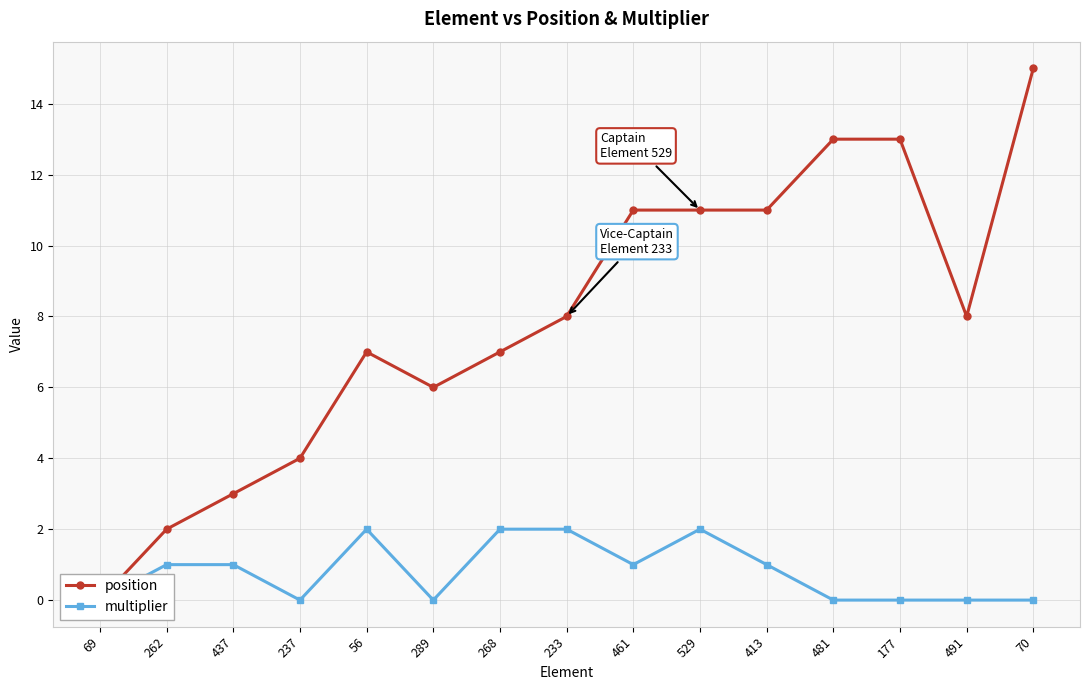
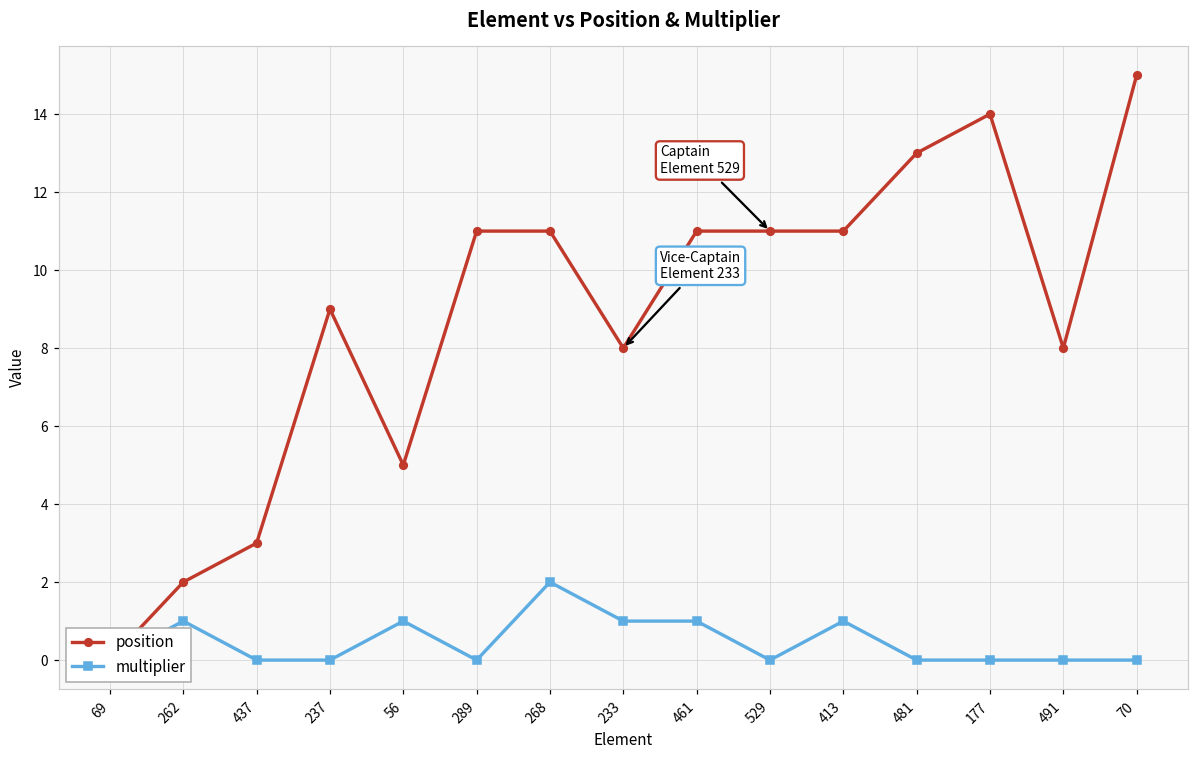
multiplier, 437: 1 -> 0
position, 237: 4 -> 9
position, 56: 7 -> 5
multiplier, 56: 2 -> 1
position, 289: 6 -> 11
position, 268: 7 -> 11
multiplier, 233: 2 -> 1
multiplier, 529: 2 -> 0
position, 177: 13 -> 14
